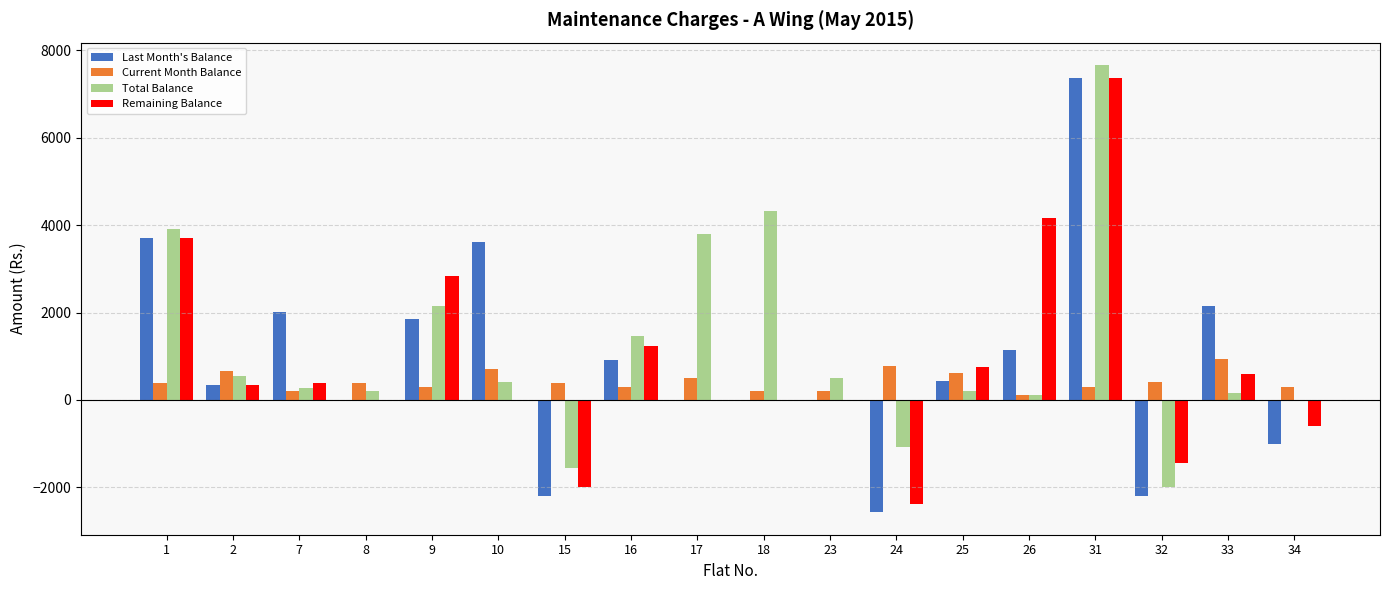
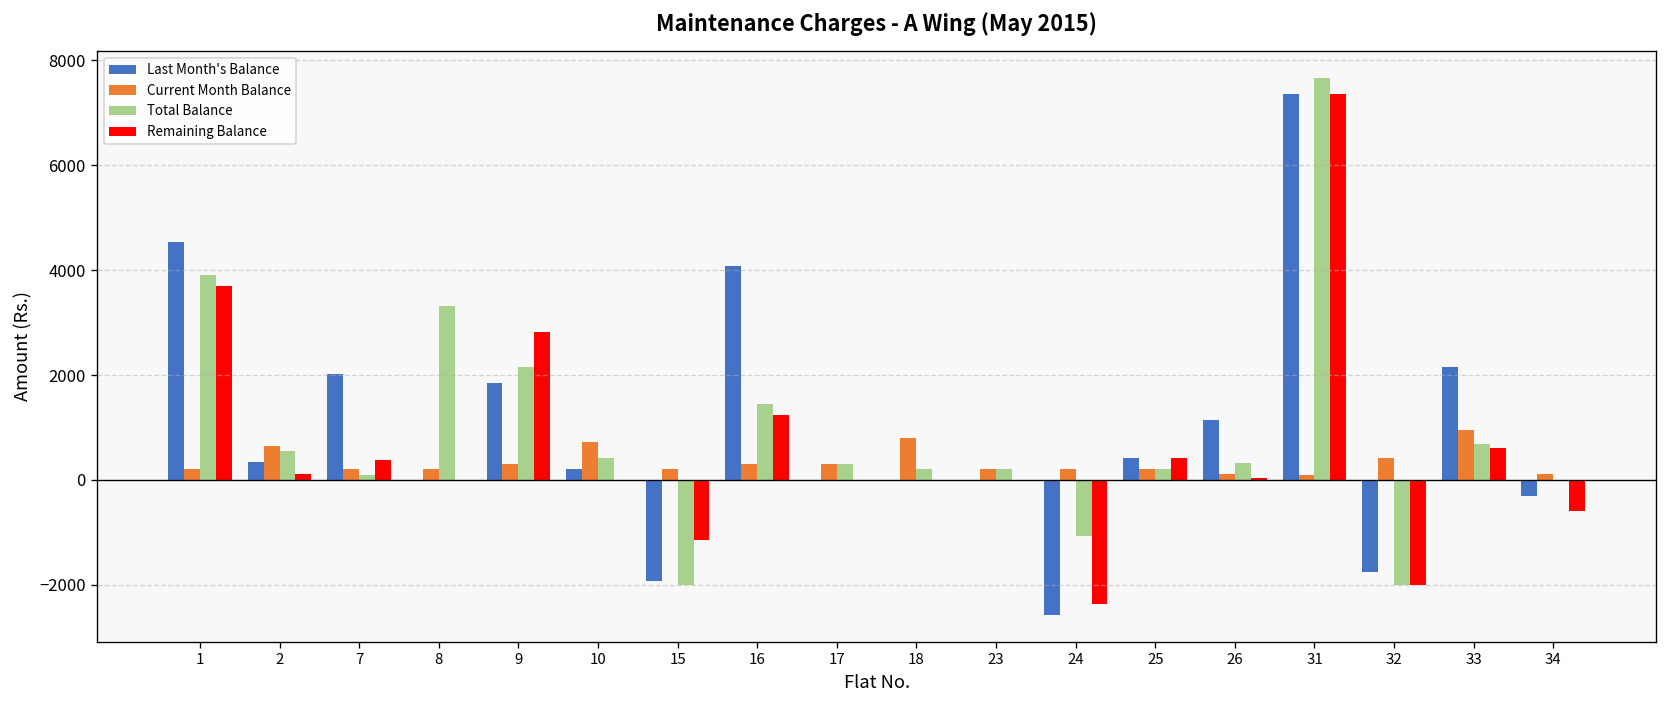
Last Month's Balance, 1: 3700 -> 4500
Current Month Balance, 1: 400 -> 200
Remaining Balance, 2: 400 -> 100
Total Balance, 7: 300 -> 100
Current Month Balance, 8: 400 -> 200
Total Balance, 8: 200 -> 3300
Last Month's Balance, 10: 3600 -> 200
Last Month's Balance, 15: -2200 -> -1900
Current Month Balance, 15: 400 -> 200
Total Balance, 15: -1600 -> -2000
Remaining Balance, 15: -2000 -> -1200
Last Month's Balance, 16: 900 -> 4100
Current Month Balance, 17: 500 -> 300
Total Balance, 17: 3800 -> 300
Current Month Balance, 18: 200 -> 800
Total Balance, 18: 4300 -> 200
Total Balance, 23: 500 -> 200
Current Month Balance, 24: 800 -> 200
Current Month Balance, 25: 600 -> 200
Remaining Balance, 25: 800 -> 400
Total Balance, 26: 100 -> 300
Remaining Balance, 26: 4200 -> 0
Current Month Balance, 31: 300 -> 100
Last Month's Balance, 32: -2200 -> -1800
Remaining Balance, 32: -1400 -> -2000
Total Balance, 33: 200 -> 700
Last Month's Balance, 34: -1000 -> -300
Current Month Balance, 34: 300 -> 100
